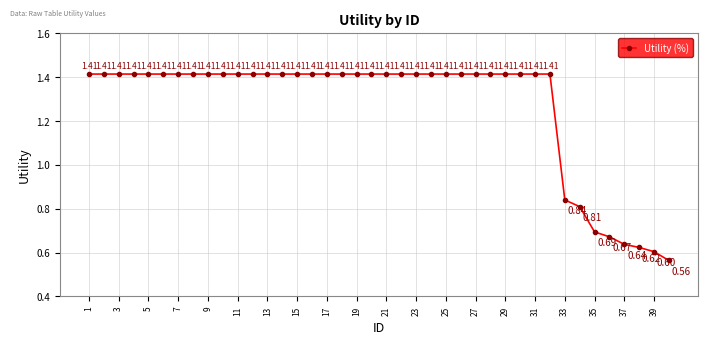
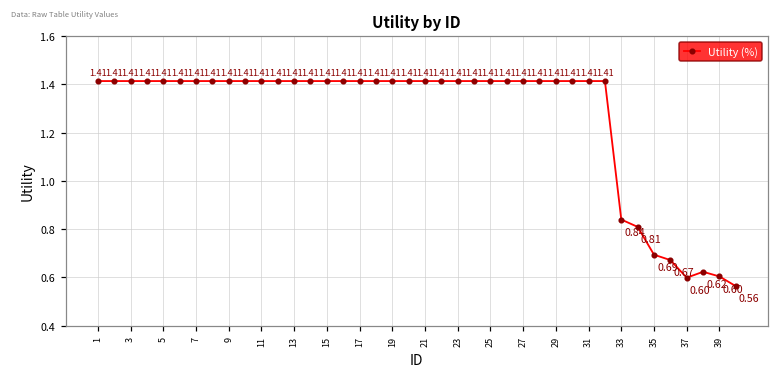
37: 0.64 -> 0.60
